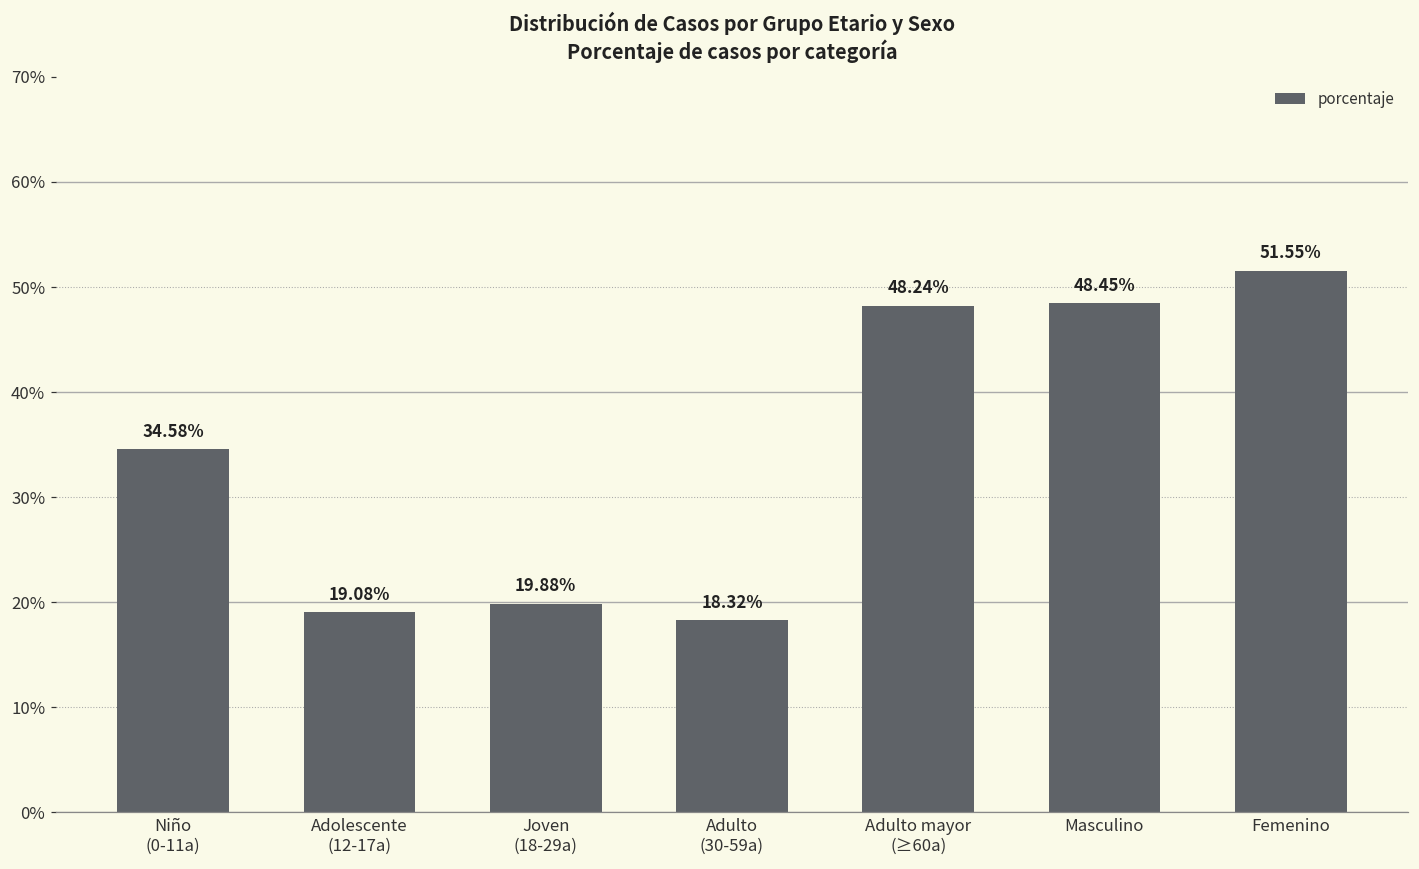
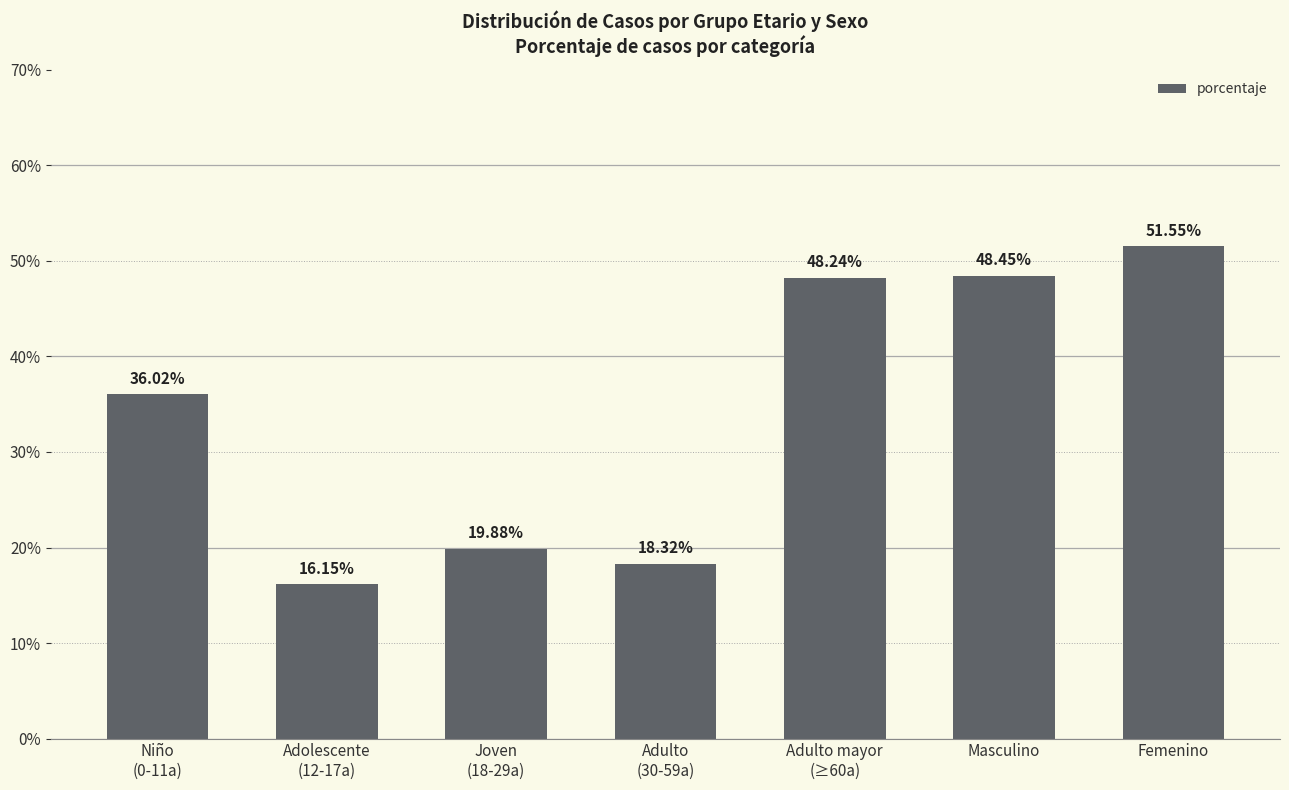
Niño (0-11a): 34.58% -> 36.02%
Adolescente (12-17a): 19.08% -> 16.15%
